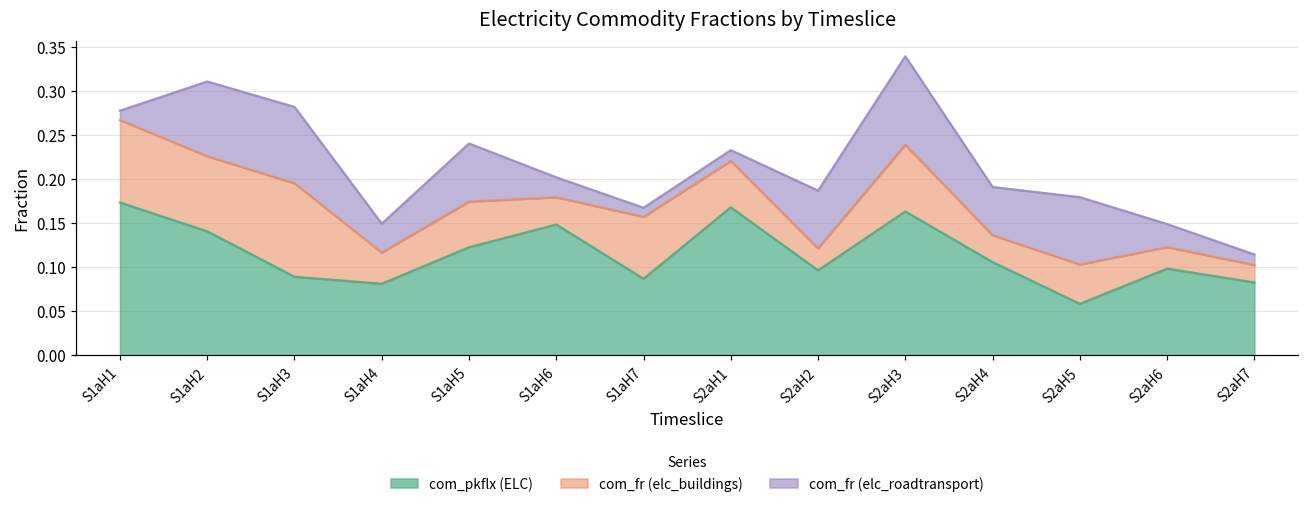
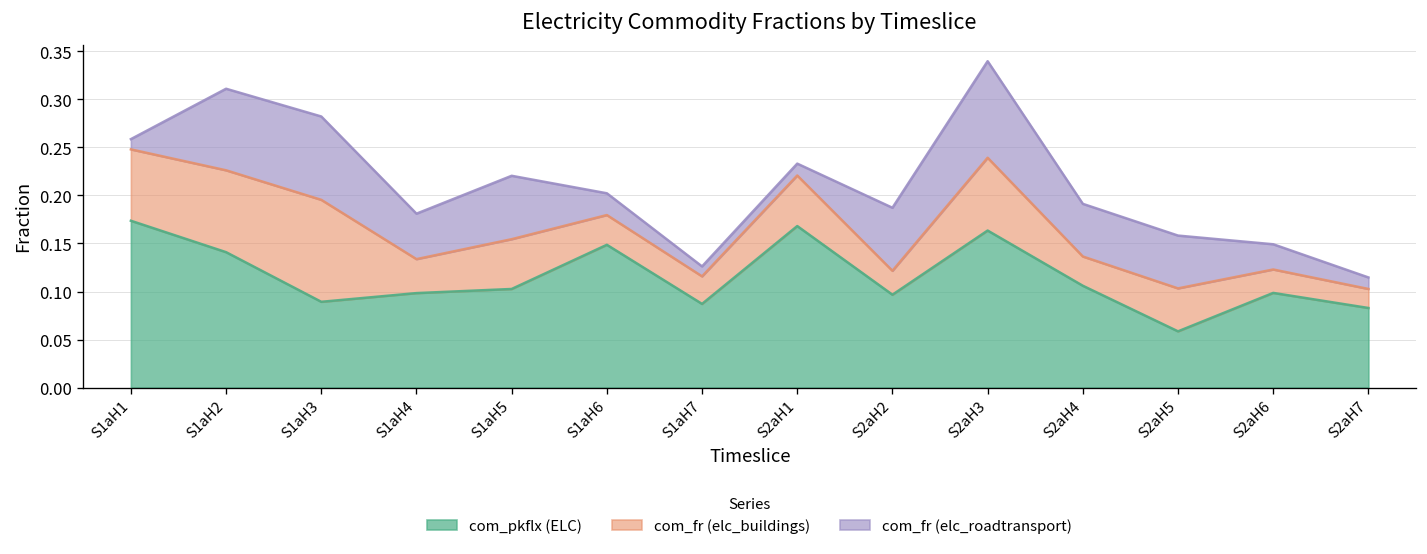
com_fr (elc_buildings), S1aH1: 0.09 -> 0.07
com_pkflx (ELC), S1aH4: 0.08 -> 0.10
com_fr (elc_roadtransport), S1aH4: 0.03 -> 0.05
com_pkflx (ELC), S1aH5: 0.12 -> 0.10
com_fr (elc_buildings), S1aH7: 0.07 -> 0.03
com_fr (elc_roadtransport), S2aH5: 0.08 -> 0.05
